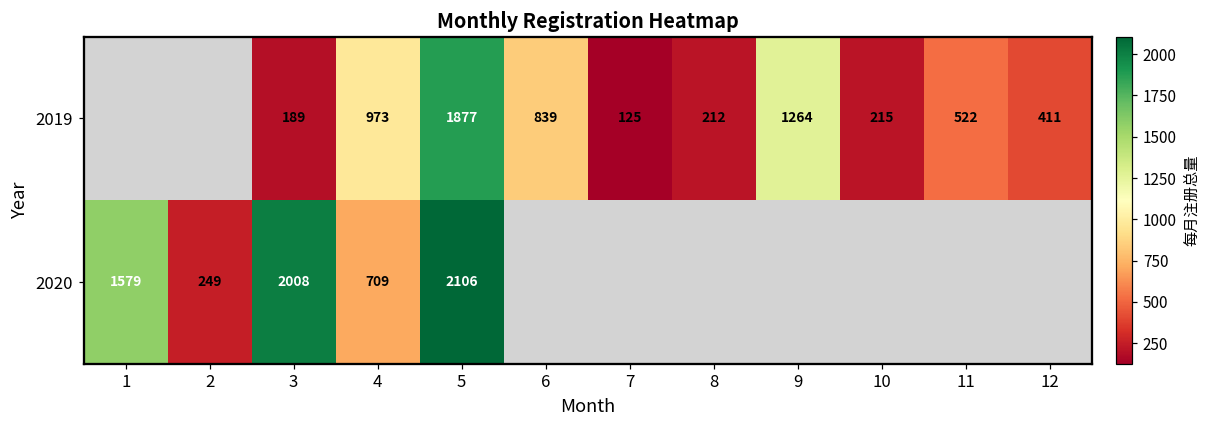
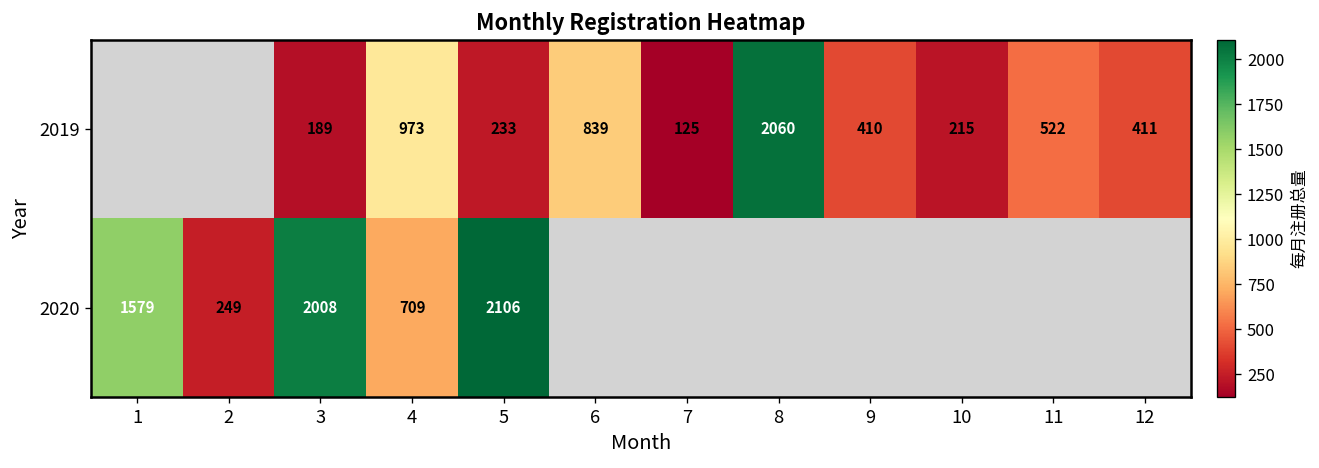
2019, 5: 1877 -> 233
2019, 8: 212 -> 2060
2019, 9: 1264 -> 410
